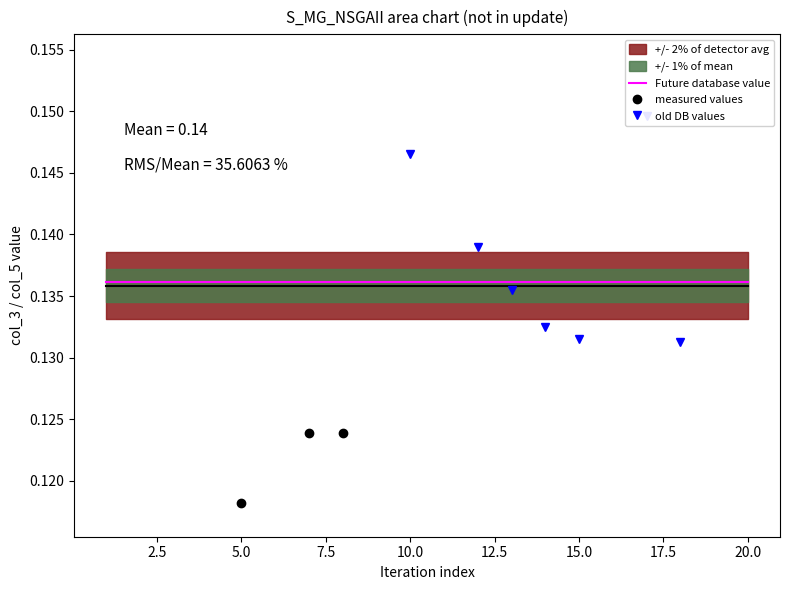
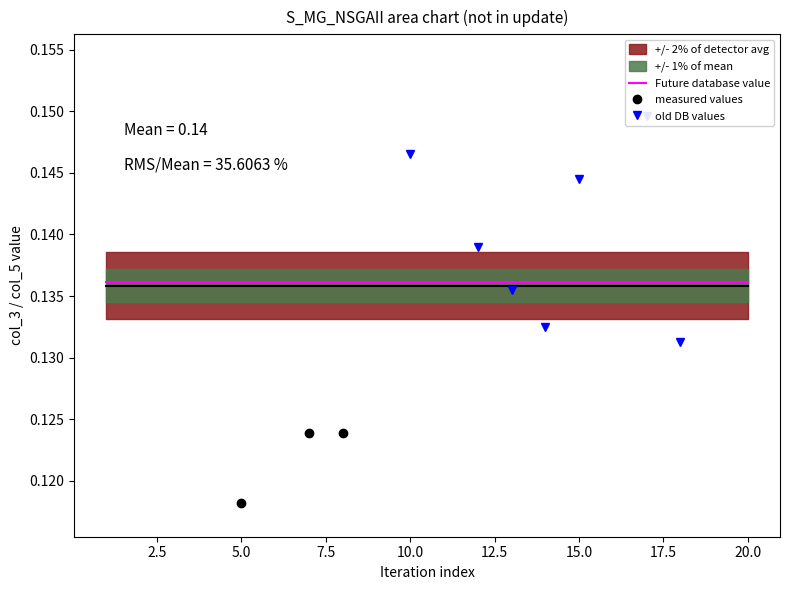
old DB values, 15.0: 0.1315 -> 0.1445
